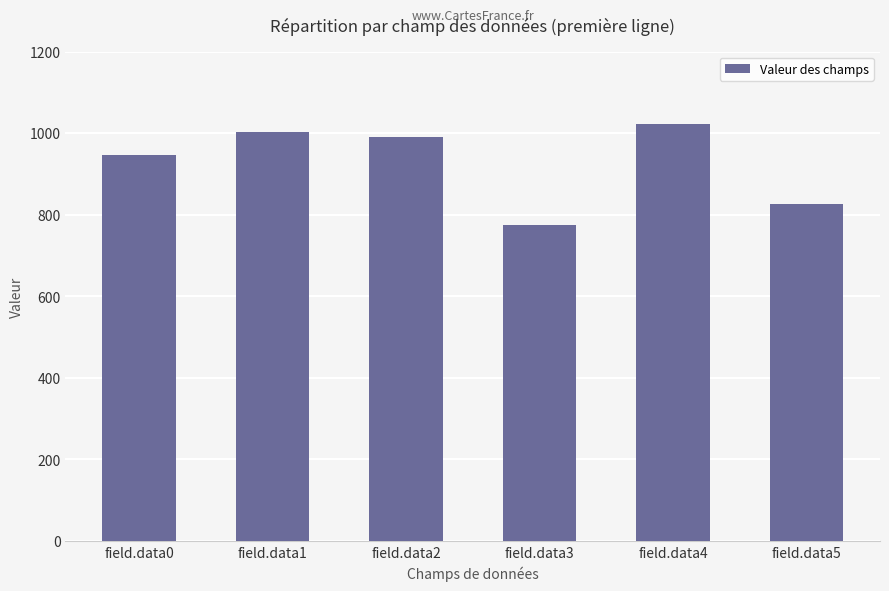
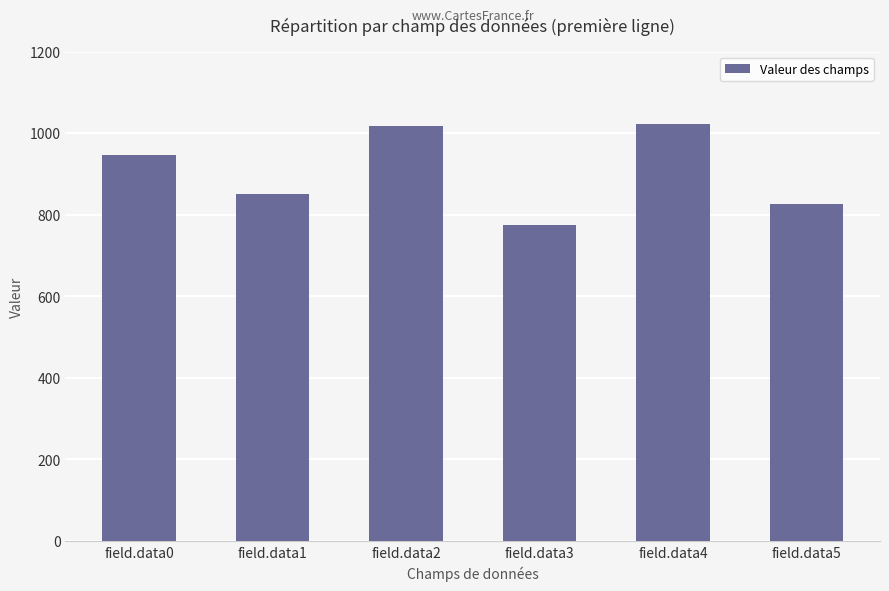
field.data1: 1000 -> 850
field.data2: 990 -> 1020
